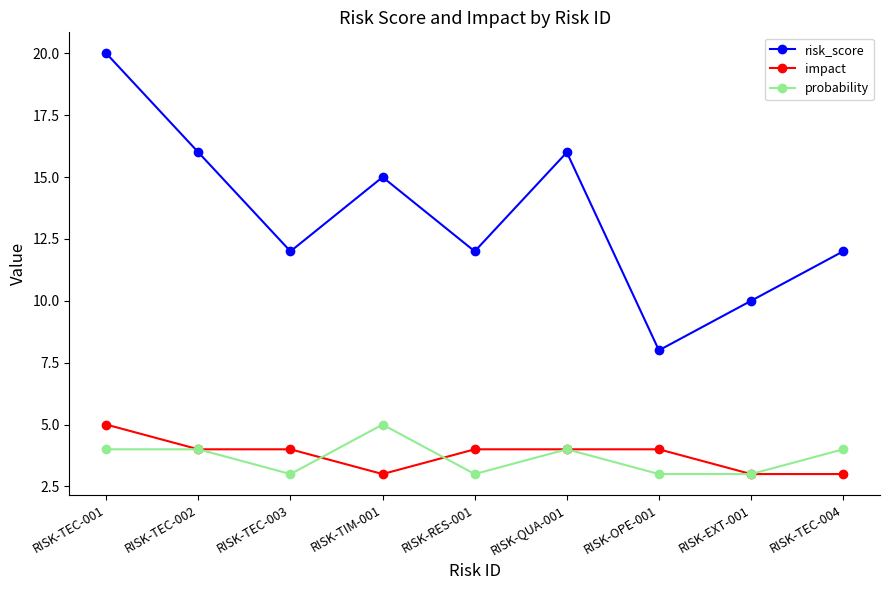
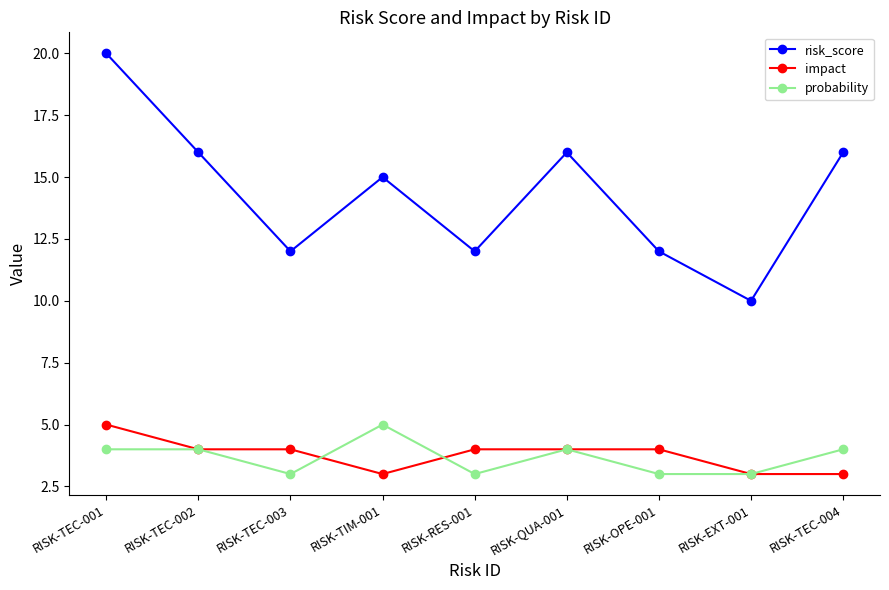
risk_score, RISK-OPE-001: 8 -> 12
risk_score, RISK-TEC-004: 12 -> 16
